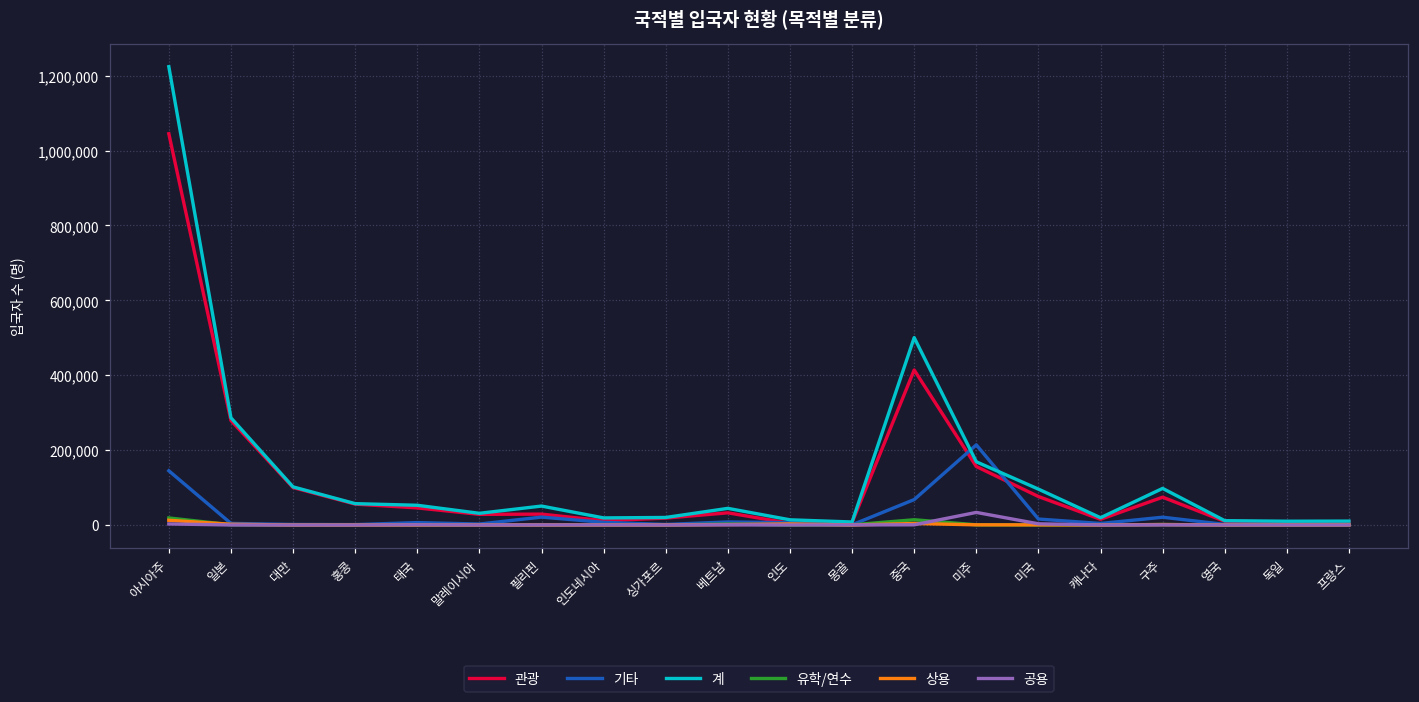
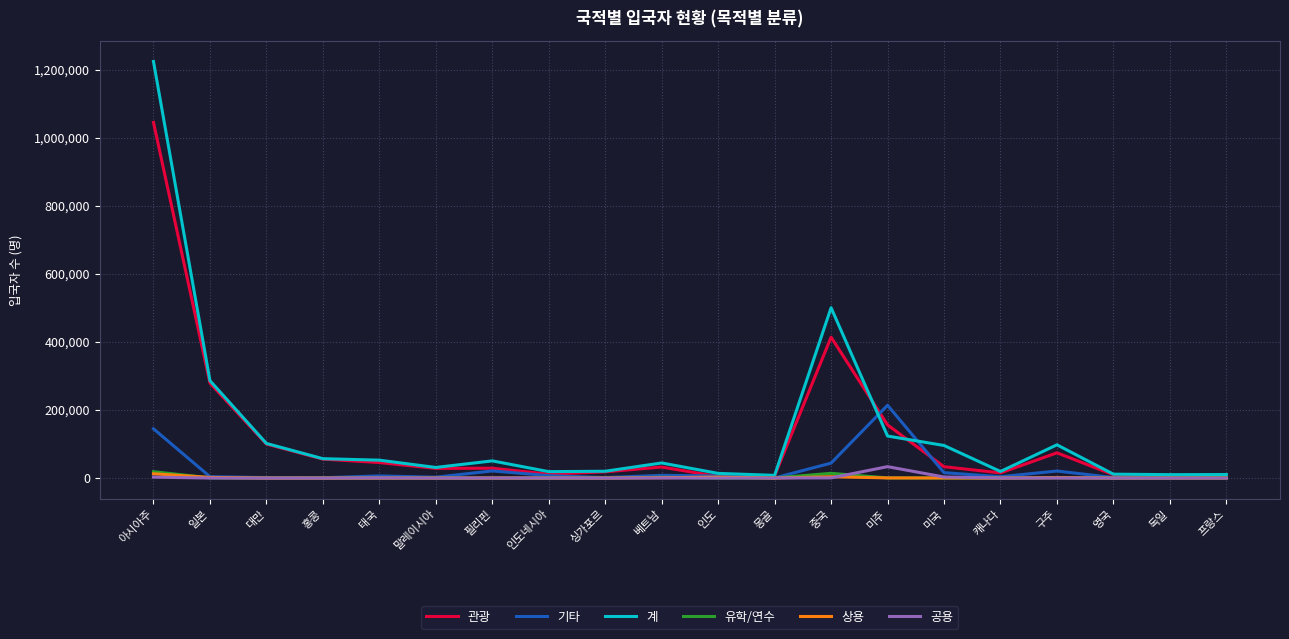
기타, 중국: 70,000 -> 40,000
계, 미주: 170,000 -> 120,000
관광, 미국: 80,000 -> 30,000
